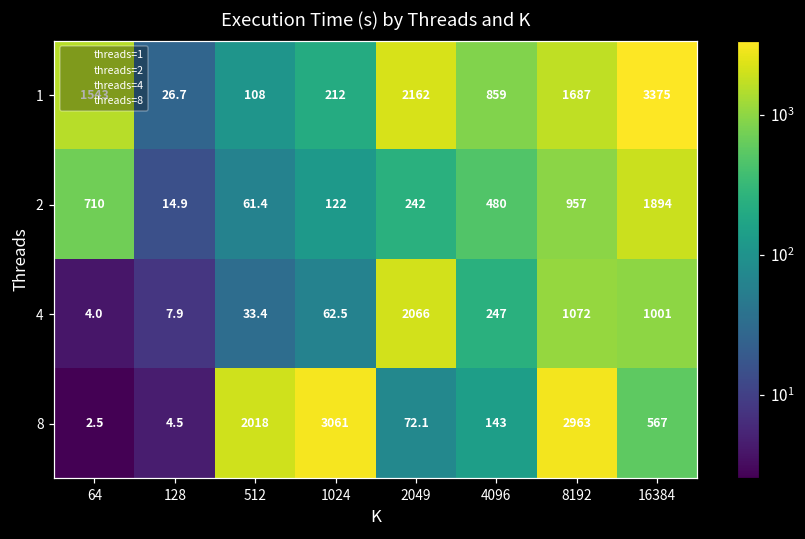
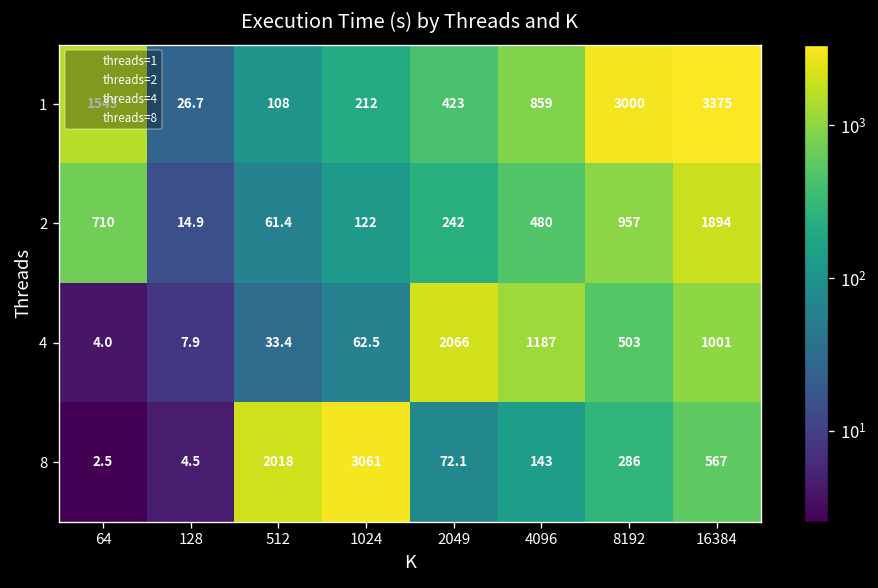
1, 2049: 2162 -> 423
1, 8192: 1687 -> 3000
4, 4096: 247 -> 1187
4, 8192: 1072 -> 503
8, 8192: 2963 -> 286
